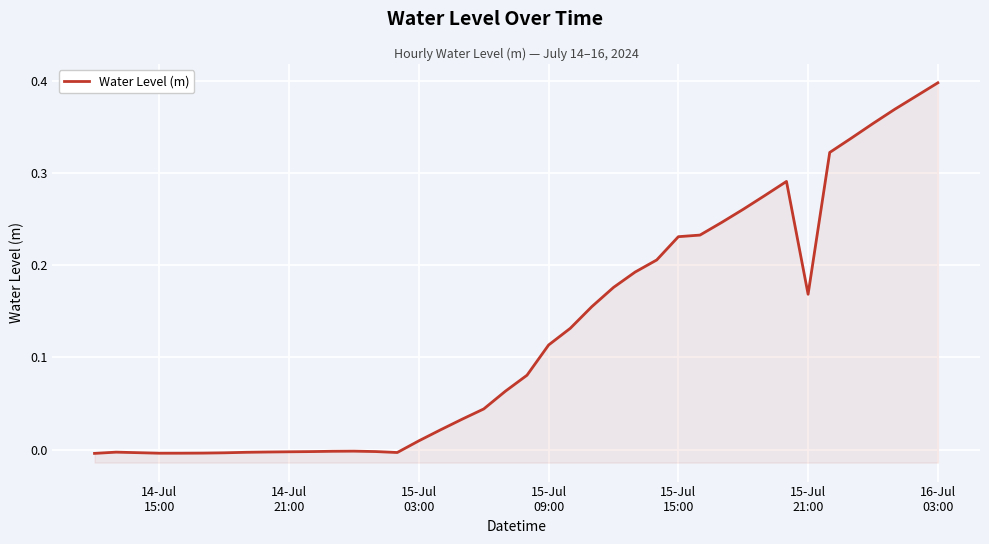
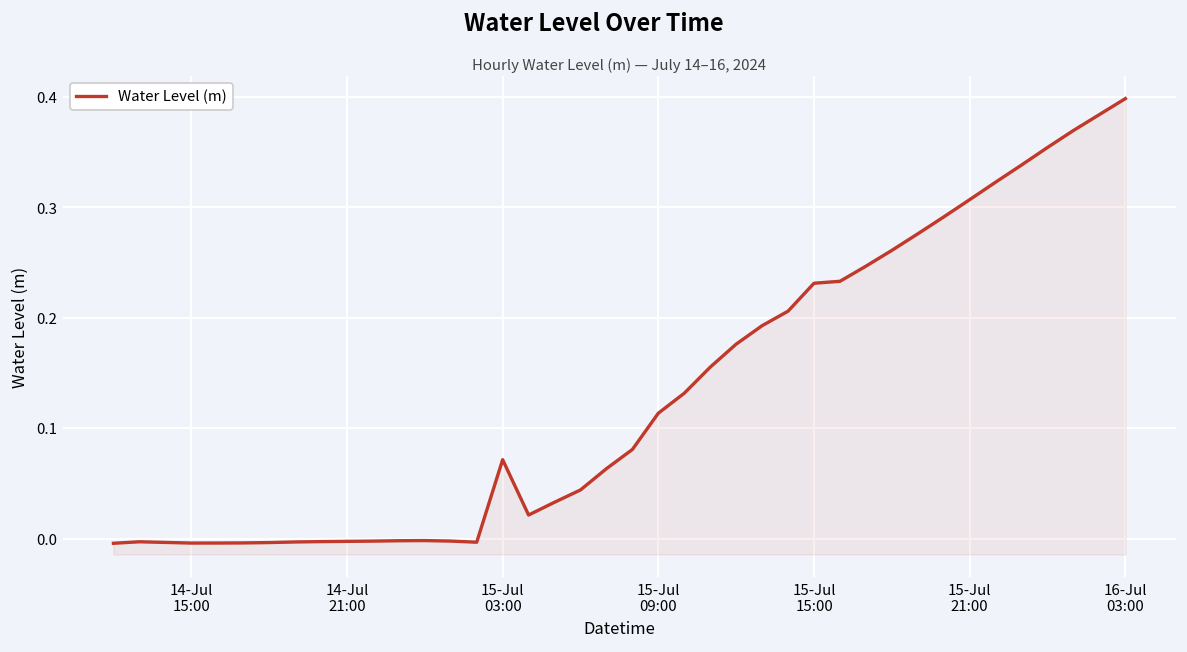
15-Jul 03:00: 0.01 -> 0.07
15-Jul 21:00: 0.17 -> 0.31
